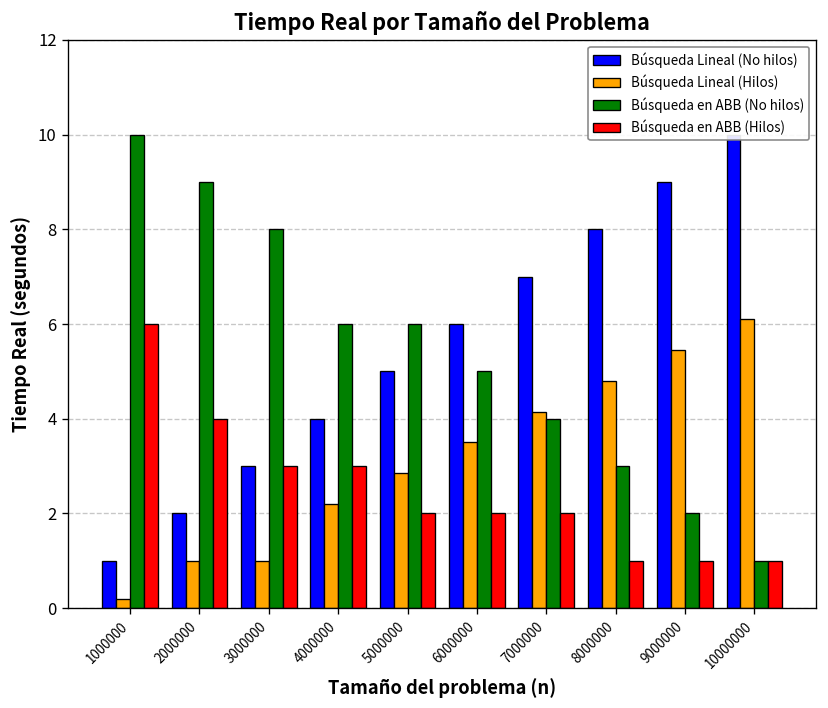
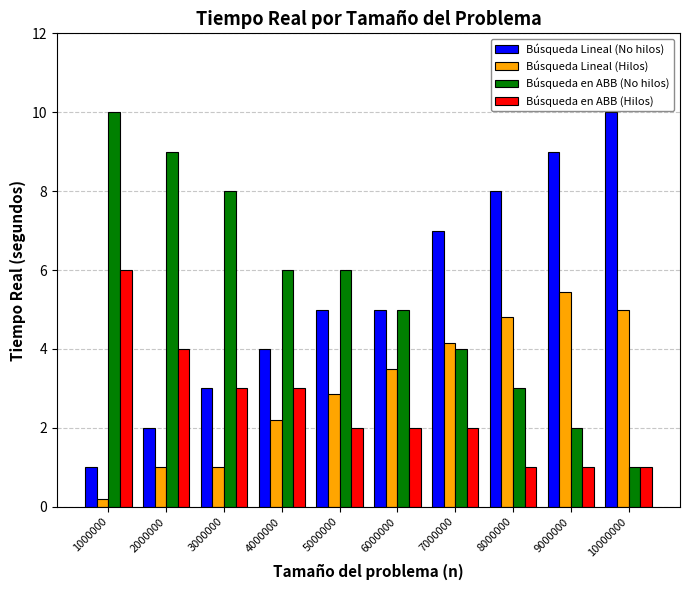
Búsqueda Lineal (No hilos), 6000000: 6 -> 5
Búsqueda Lineal (Hilos), 10000000: 6.1 -> 5.0
